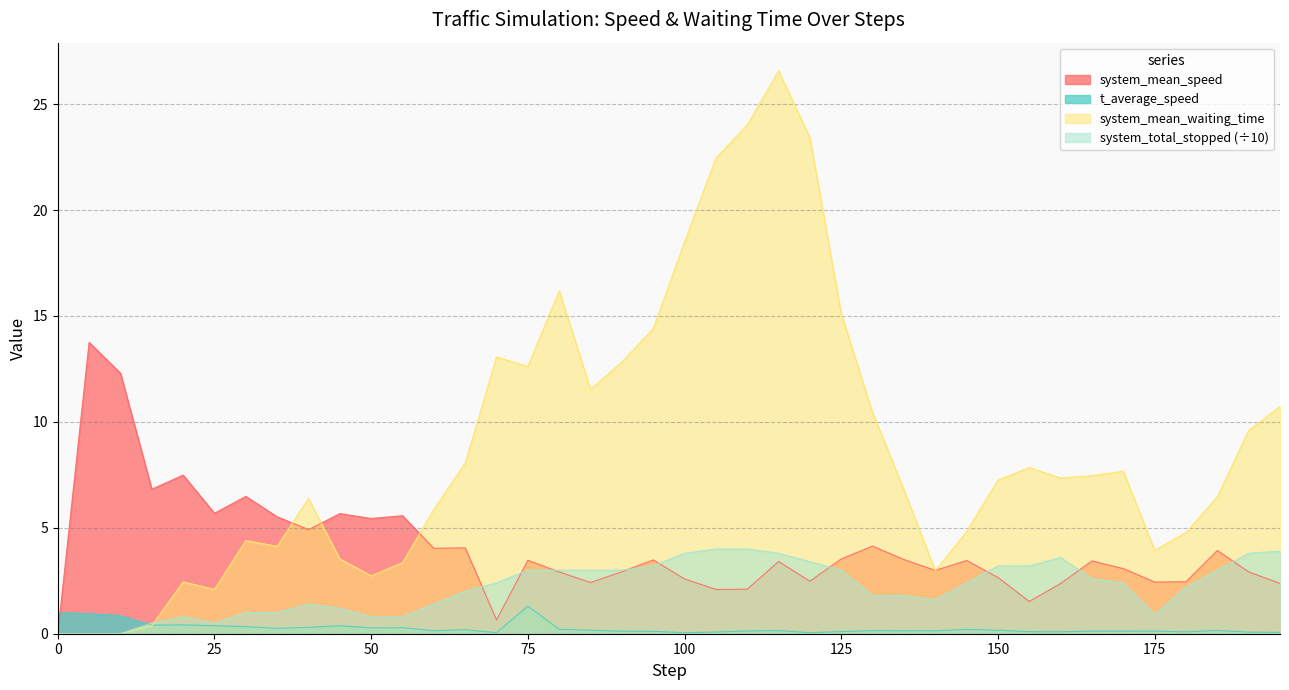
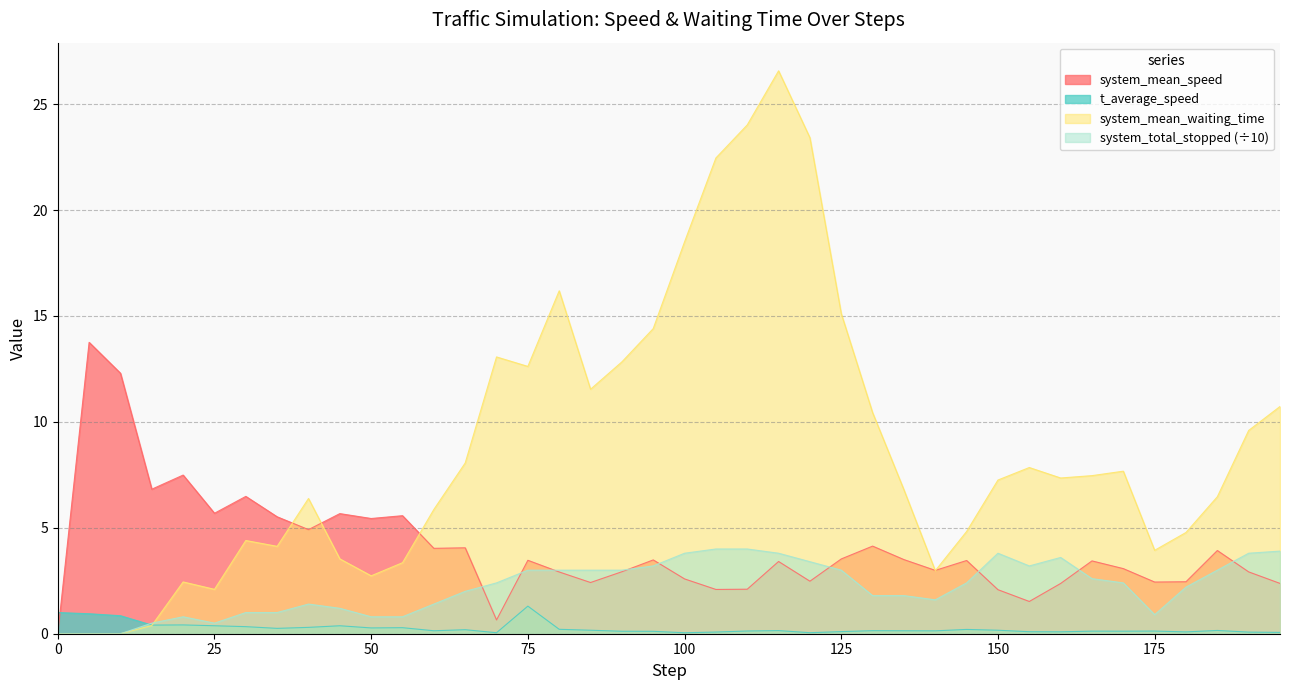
system_mean_speed, 150: 2.7 -> 2.1
system_total_stopped (÷10), 150: 3.2 -> 3.8
